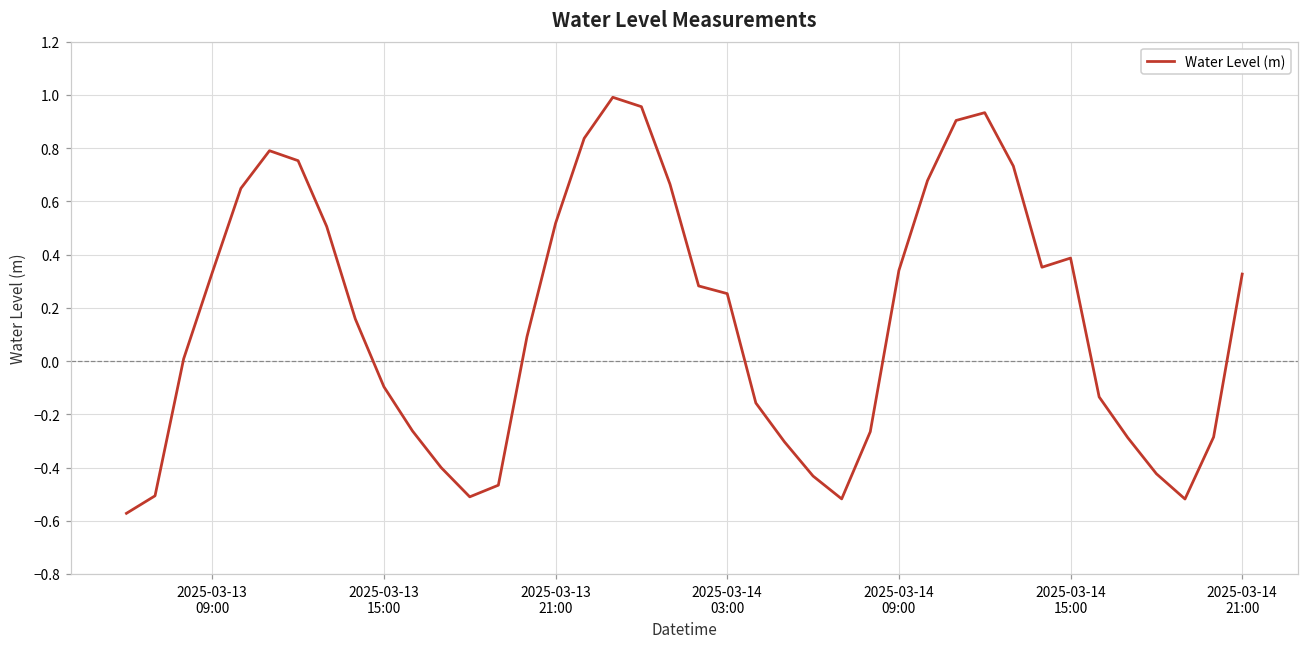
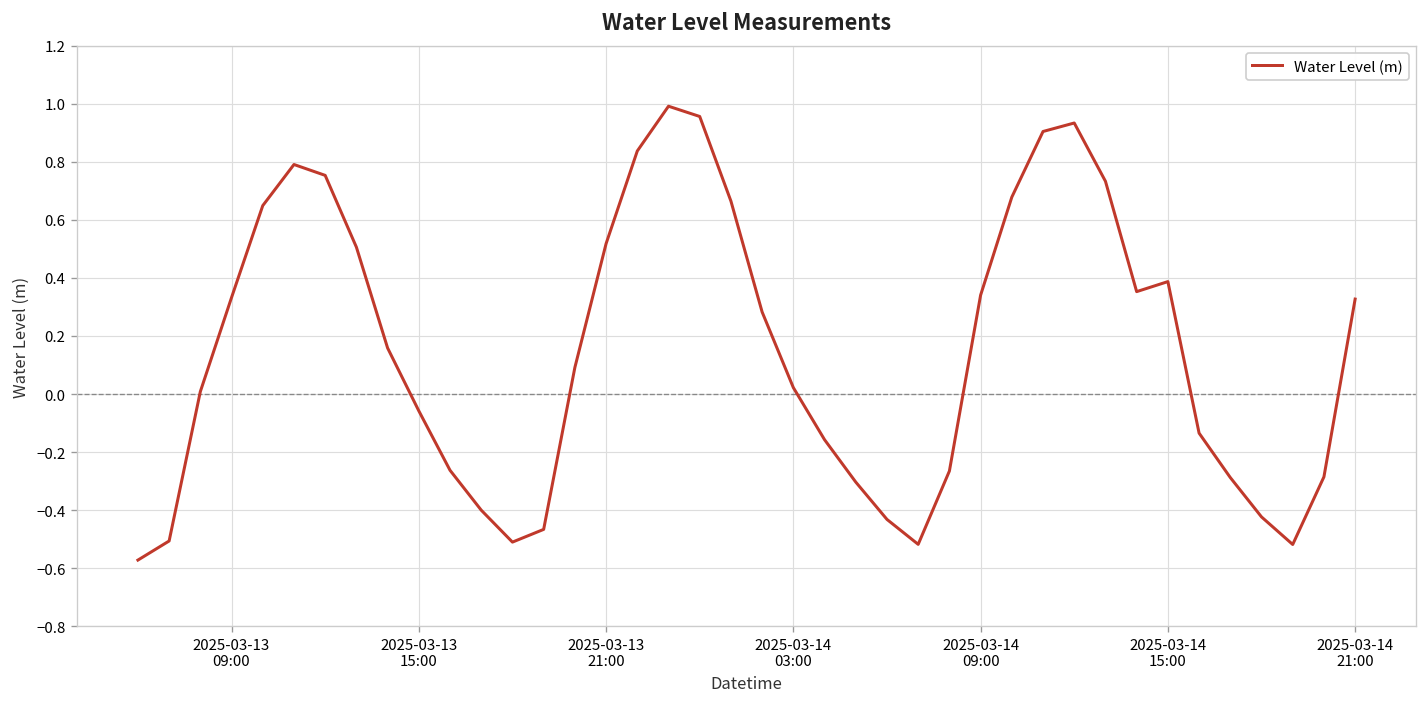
2025-03-13 15:00: -0.10 -> -0.06
2025-03-14 03:00: 0.25 -> 0.02
